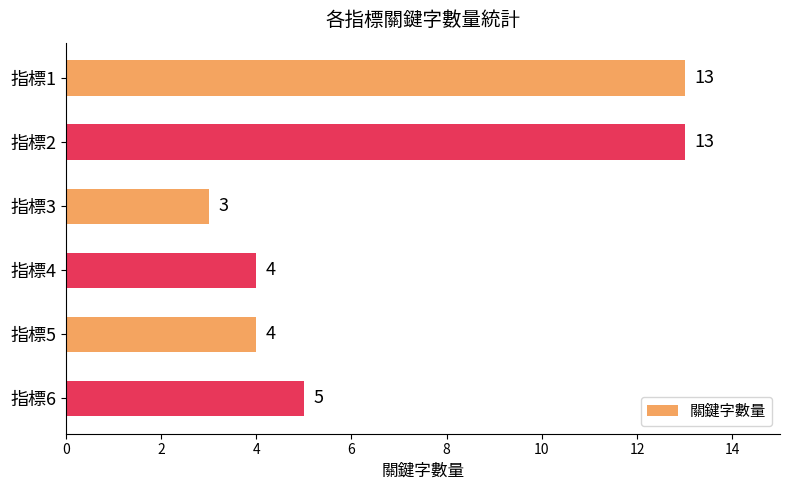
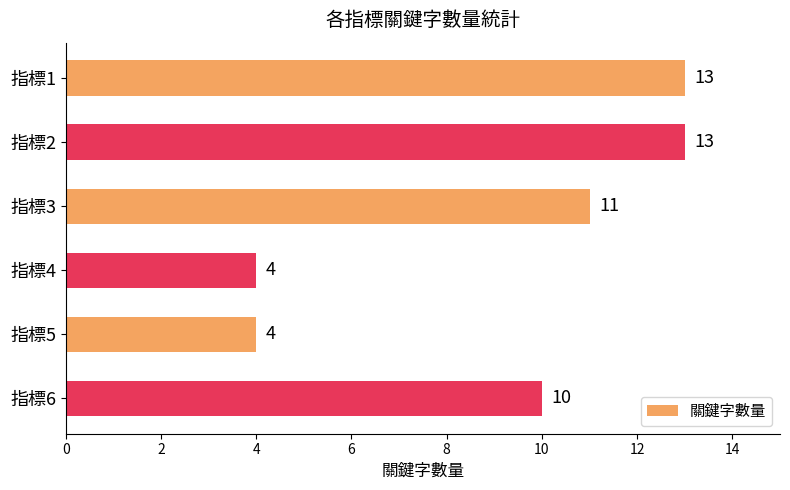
指標3: 3 -> 11
指標6: 5 -> 10
